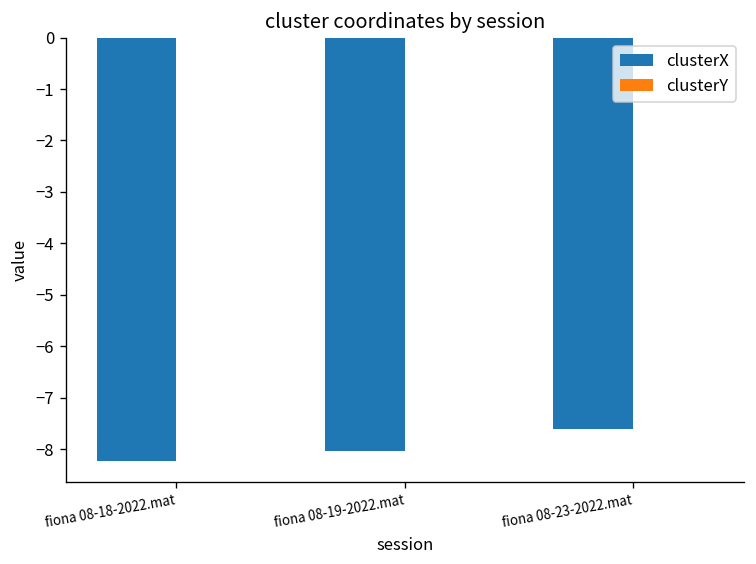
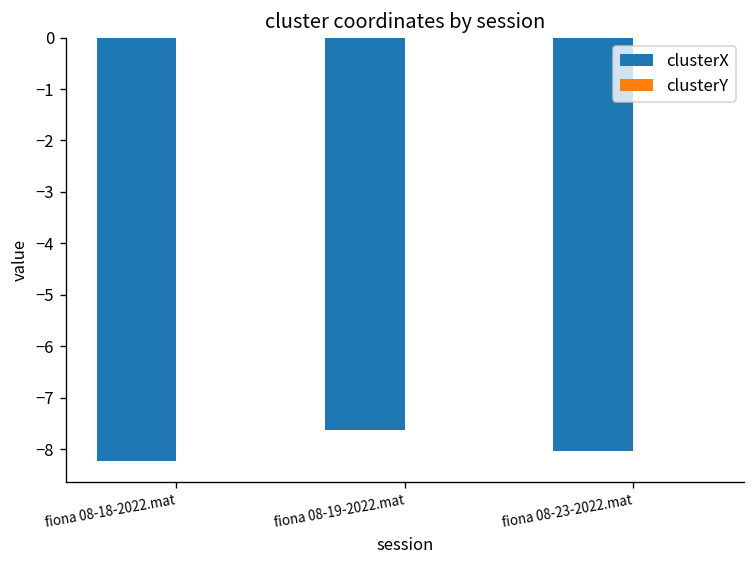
clusterX, fiona 08-19-2022.mat: -8.0 -> -7.6
clusterX, fiona 08-23-2022.mat: -7.6 -> -8.0
